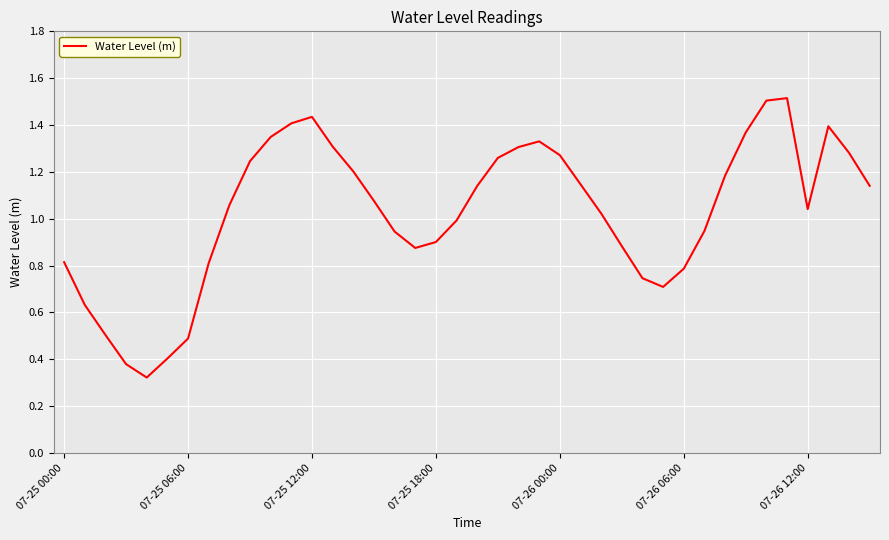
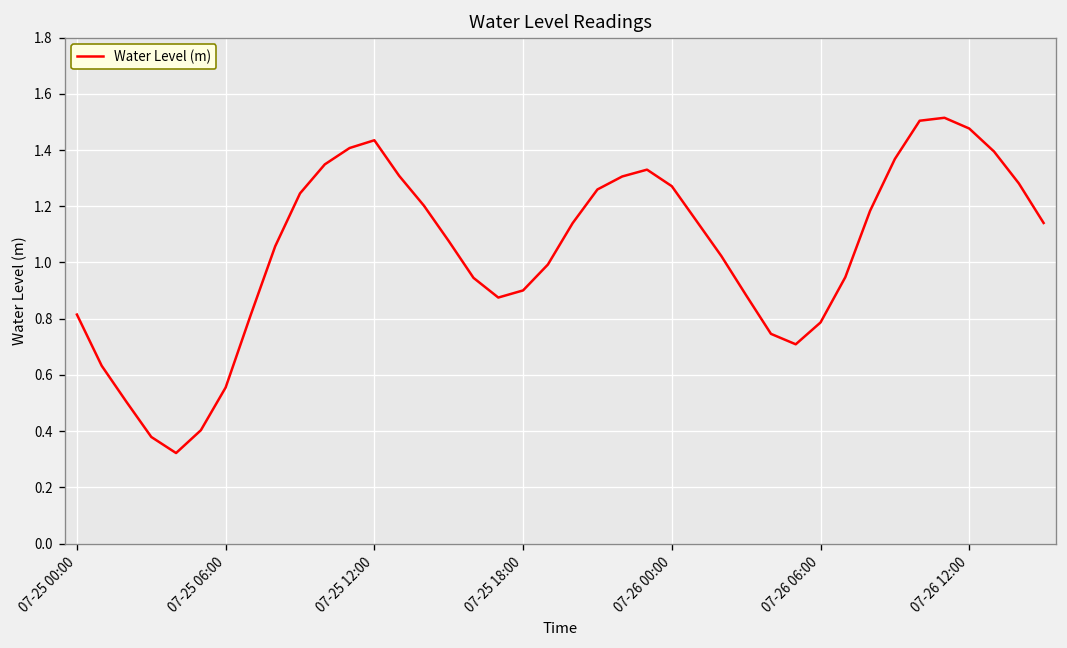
07-25 06:00: 0.49 -> 0.56
07-26 12:00: 1.04 -> 1.48
